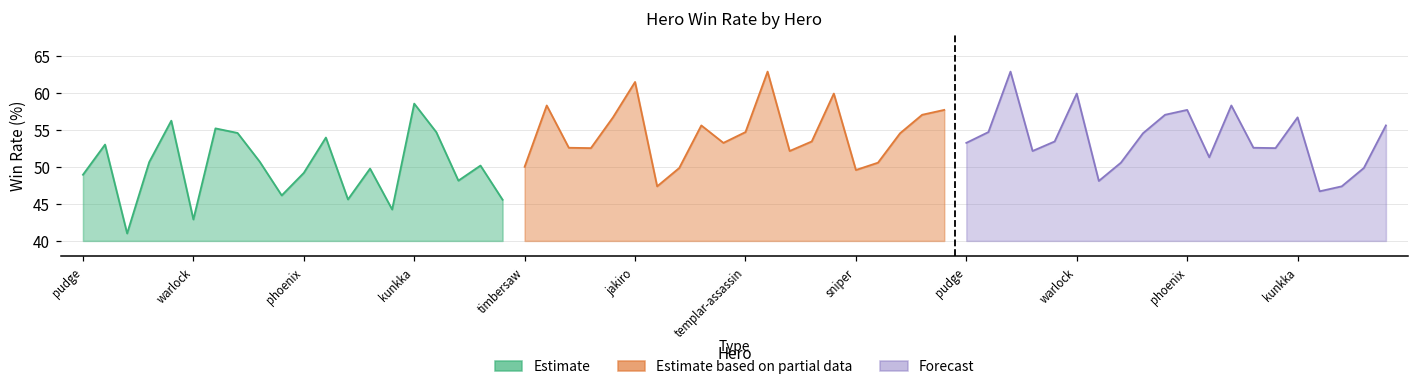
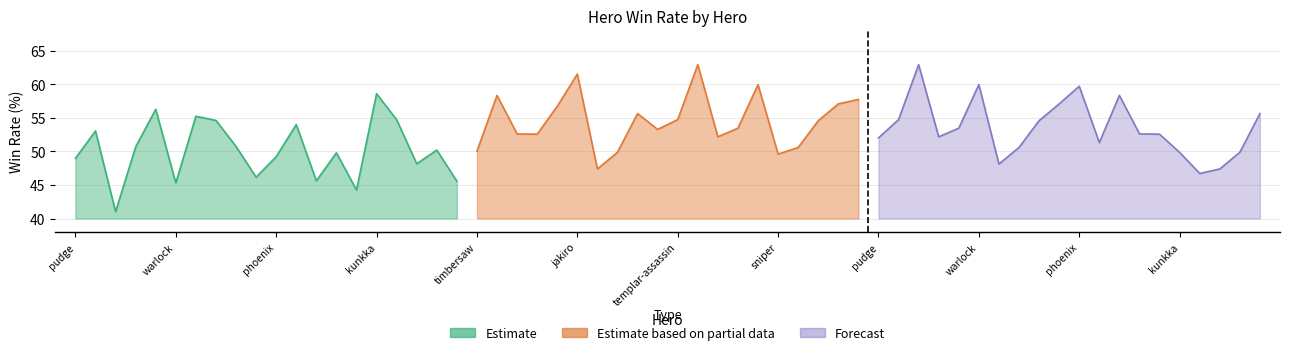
Estimate, warlock: 43 -> 45
Forecast, pudge: 53 -> 52
Forecast, phoenix: 58 -> 60
Forecast, kunkka: 57 -> 50
